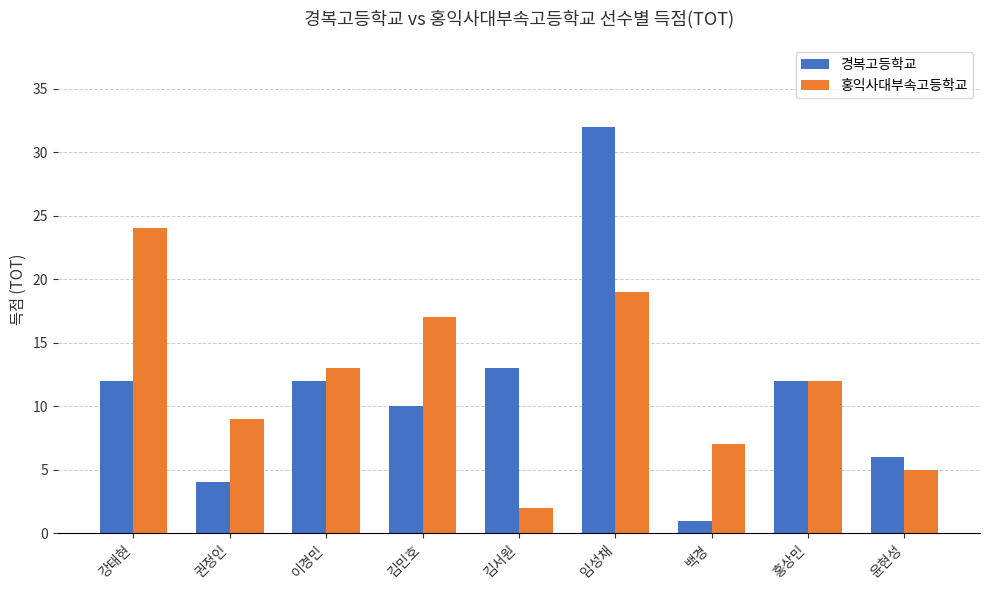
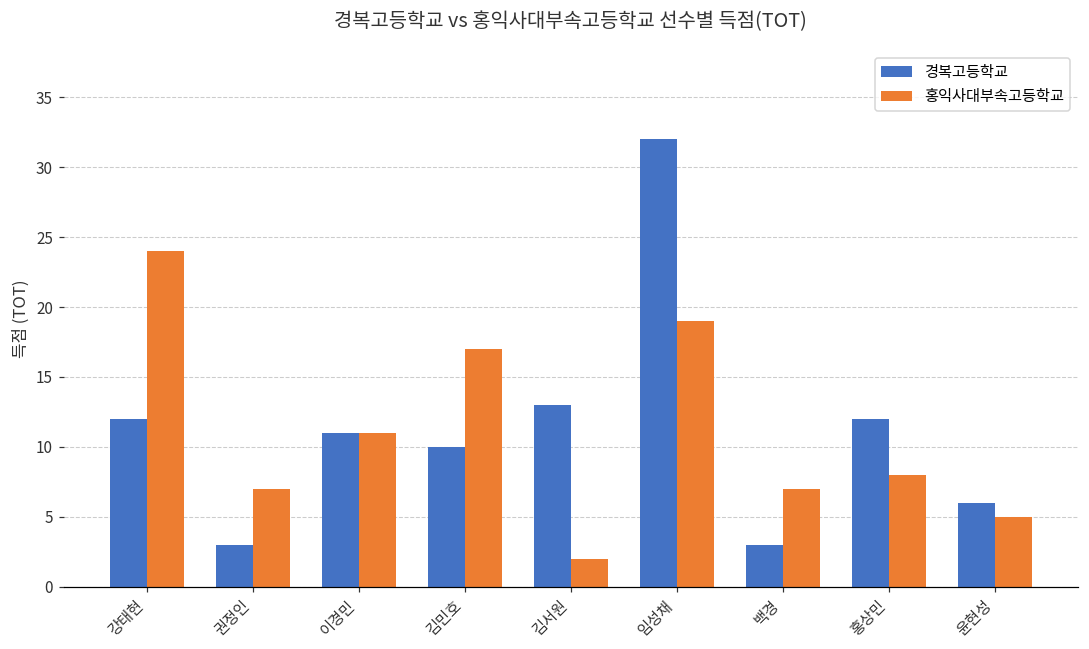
경복고등학교, 권정인: 4 -> 3
홍익사대부속고등학교, 권정인: 9 -> 7
경복고등학교, 이경민: 12 -> 11
홍익사대부속고등학교, 이경민: 13 -> 11
경복고등학교, 백경: 1 -> 3
홍익사대부속고등학교, 홍상민: 12 -> 8
